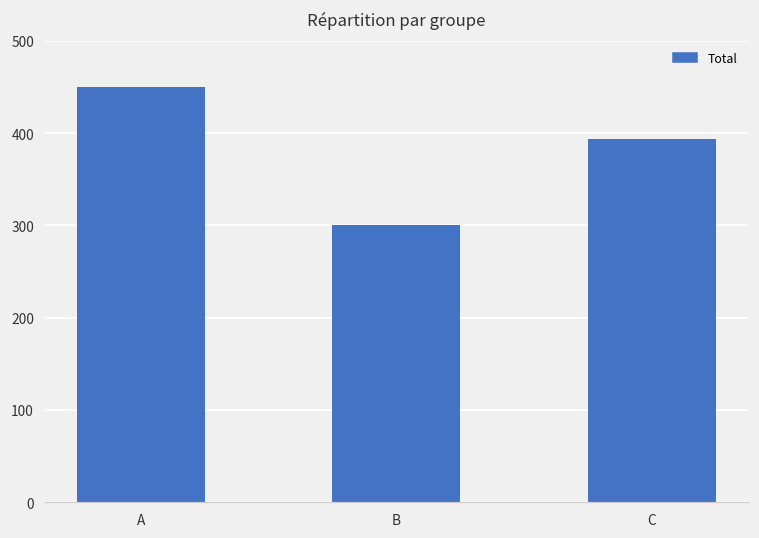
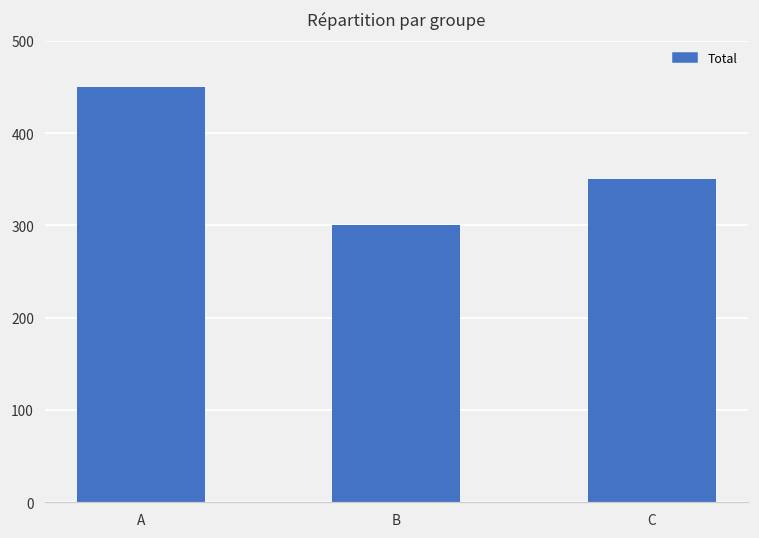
C: 390 -> 350
